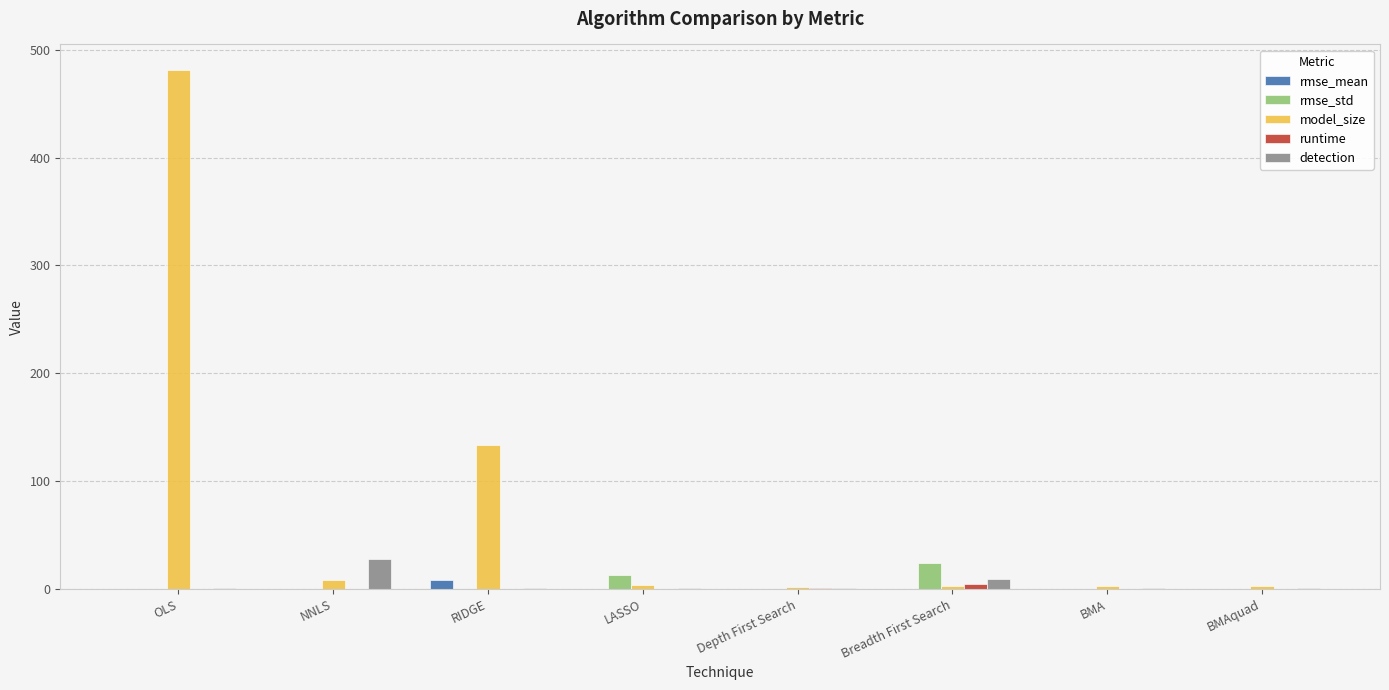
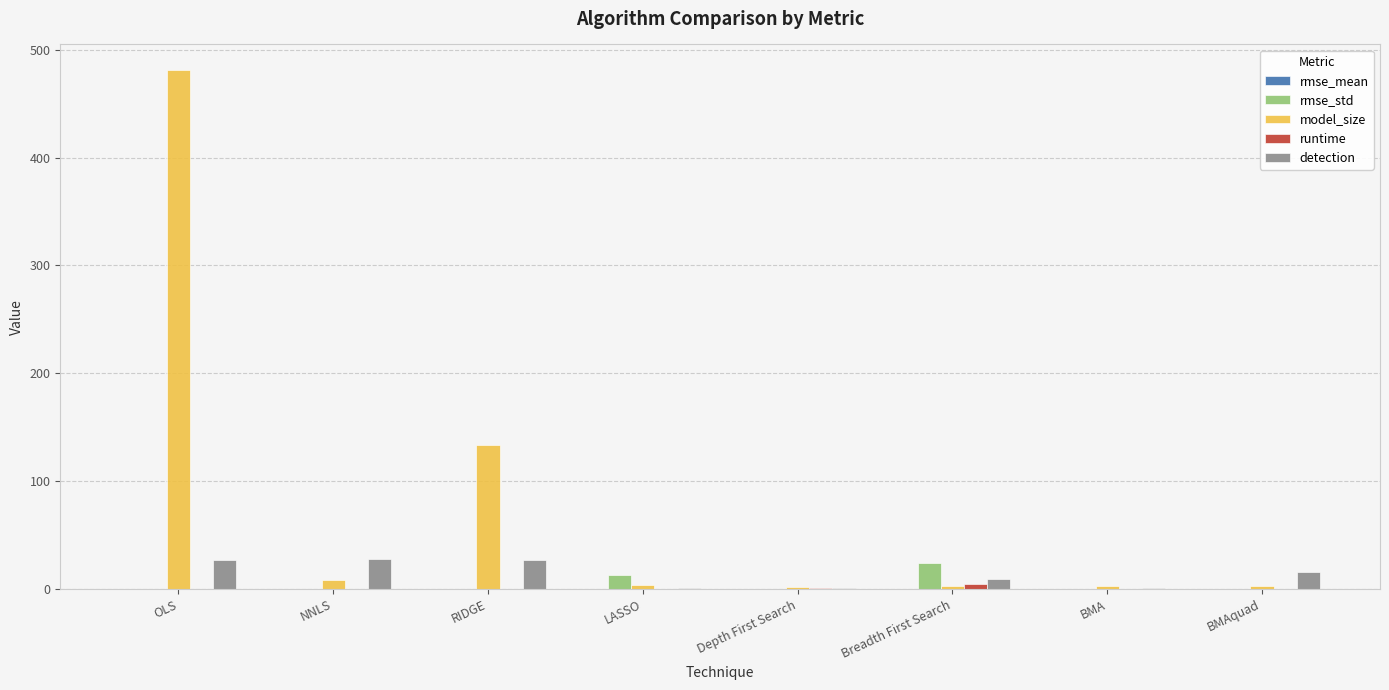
detection, OLS: 1 -> 27
rmse_mean, RIDGE: 8 -> 0
detection, RIDGE: 1 -> 27
detection, BMAquad: 1 -> 16
